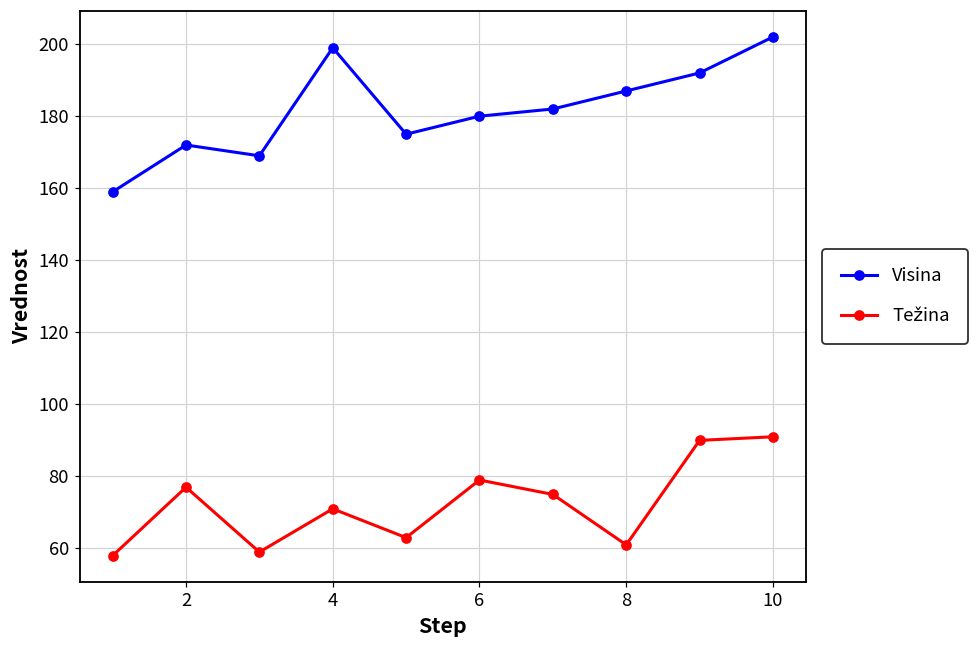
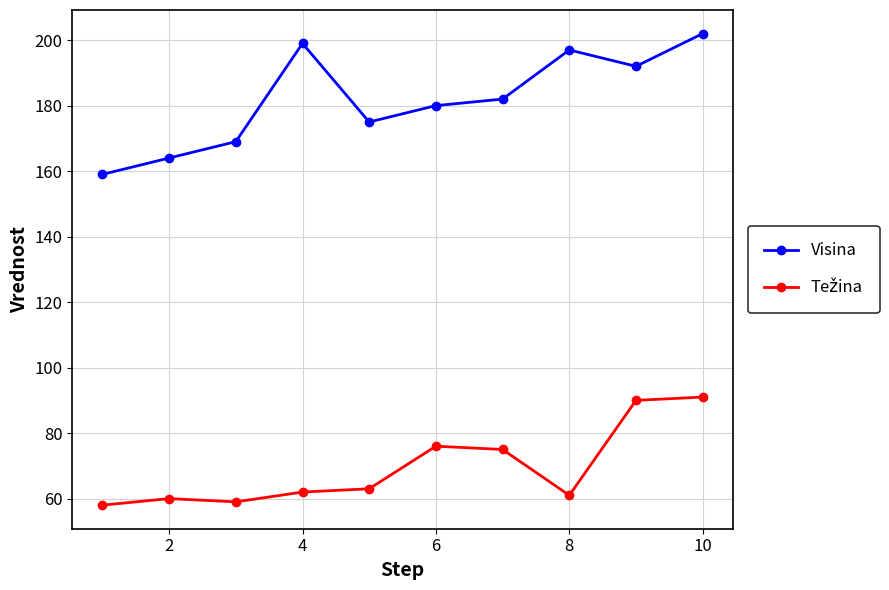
Visina, 2: 172 -> 164
Težina, 2: 77 -> 60
Težina, 4: 71 -> 62
Težina, 6: 79 -> 76
Visina, 8: 187 -> 197
